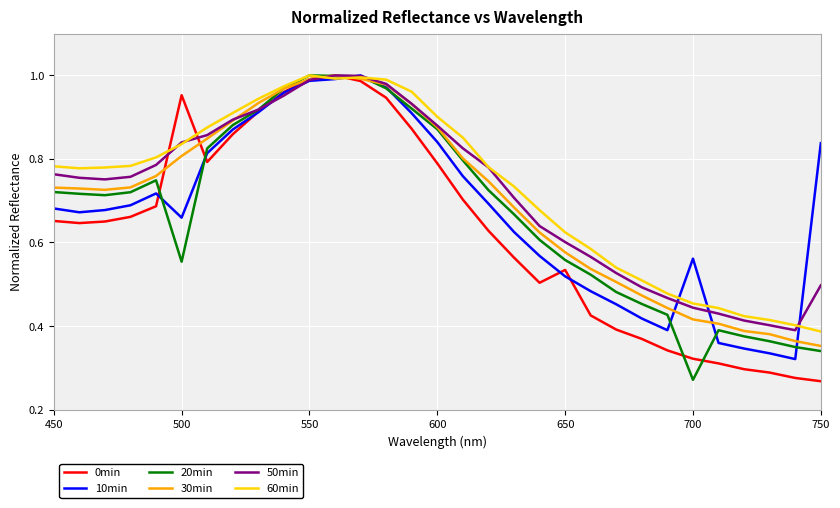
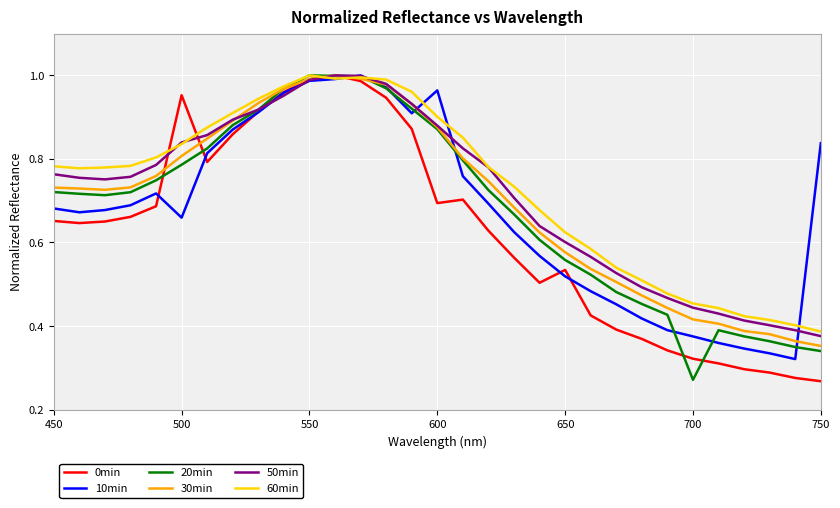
20min, 500: 0.55 -> 0.79
0min, 600: 0.79 -> 0.69
10min, 600: 0.84 -> 0.96
10min, 700: 0.56 -> 0.38
50min, 750: 0.50 -> 0.38
